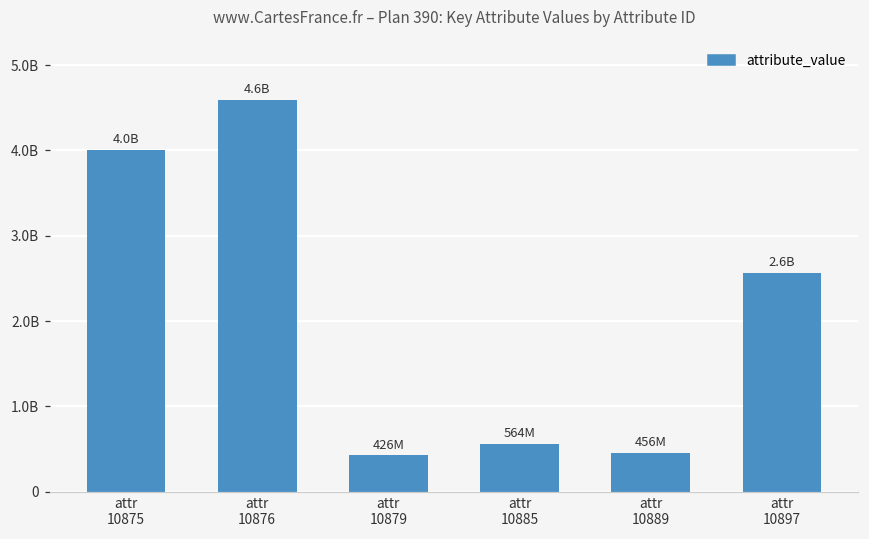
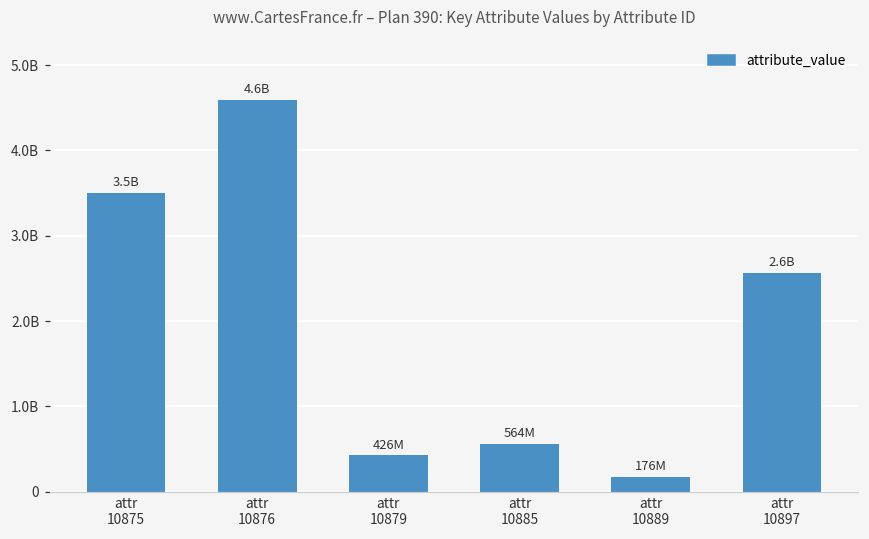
attr 10875: 4.0B -> 3.5B
attr 10889: 456M -> 176M
